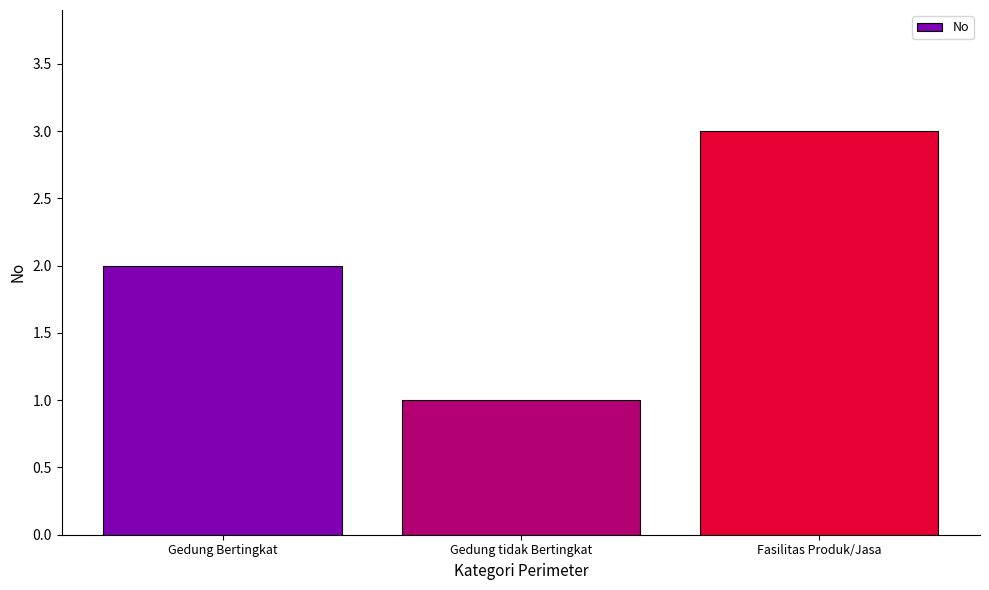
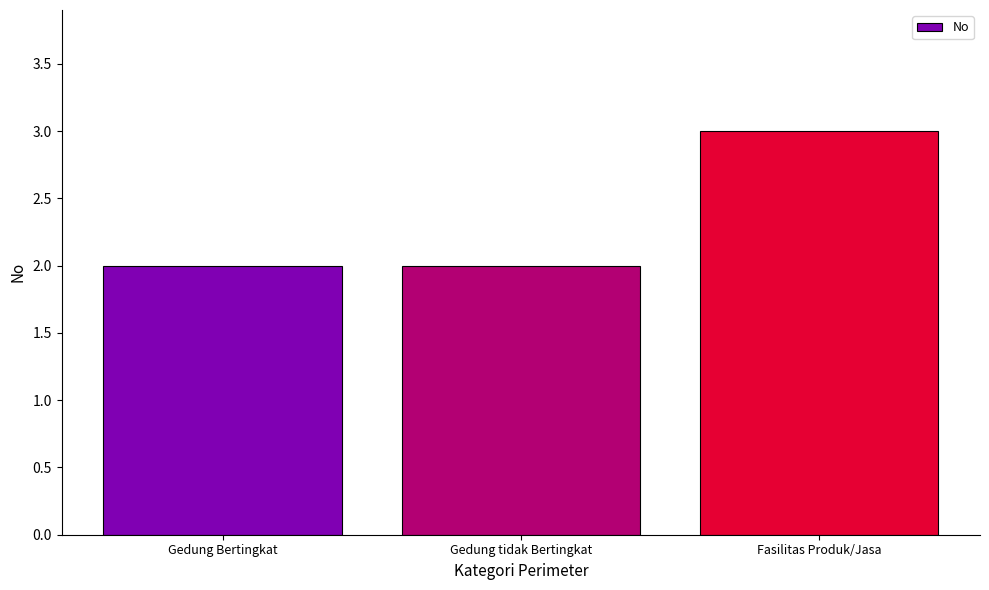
Gedung tidak Bertingkat: 1 -> 2
